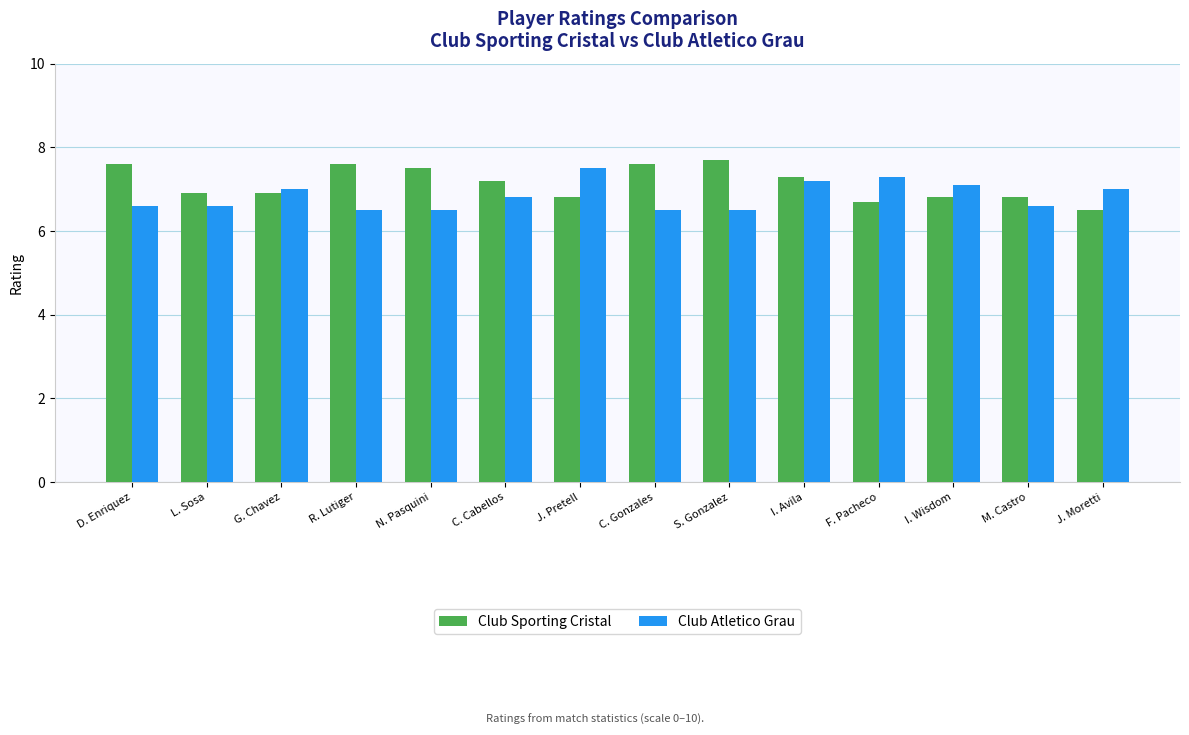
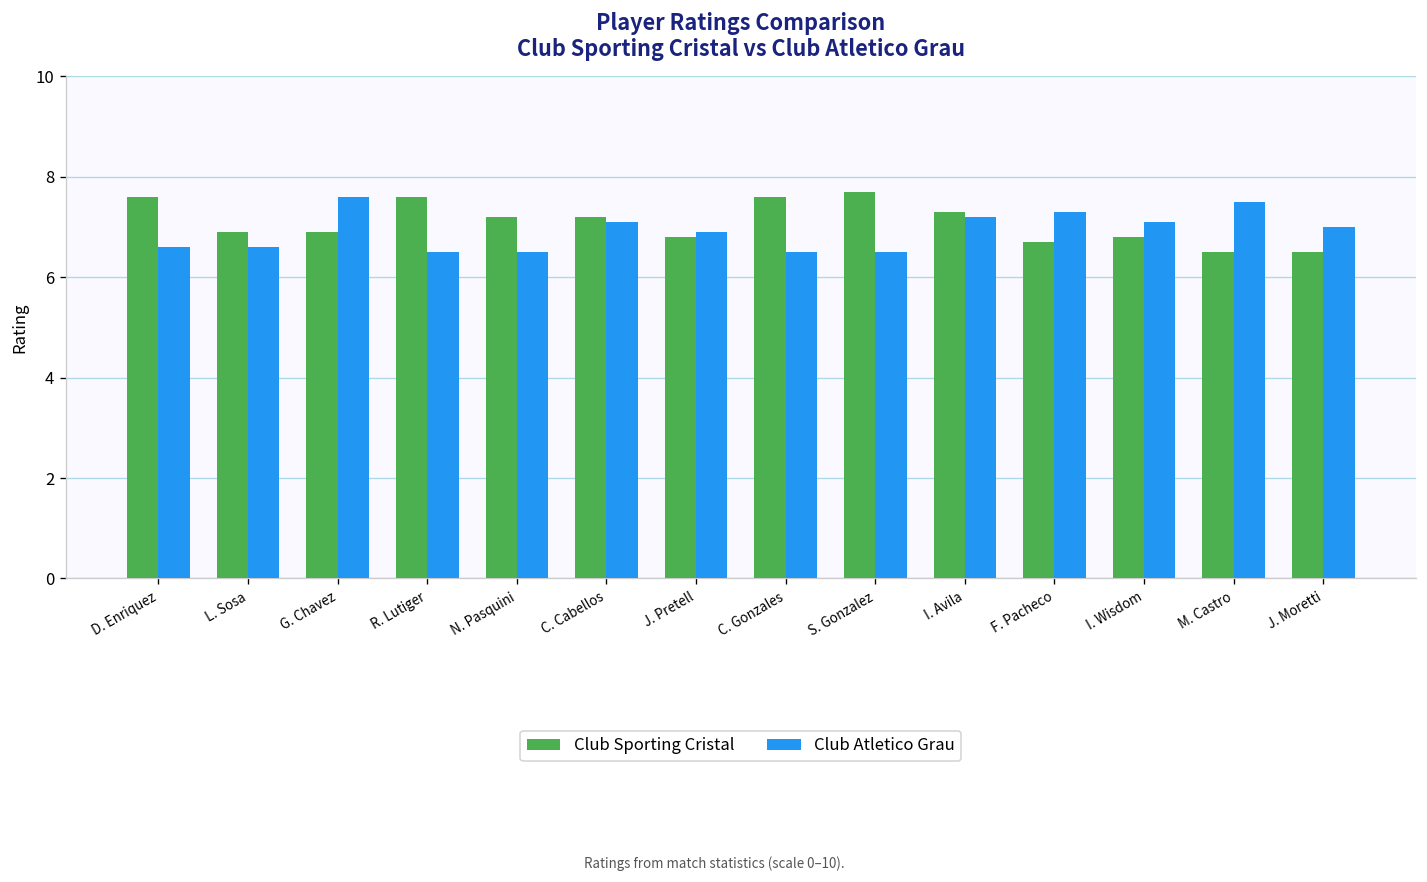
Club Atletico Grau, G. Chavez: 7.0 -> 7.6
Club Sporting Cristal, N. Pasquini: 7.5 -> 7.2
Club Atletico Grau, C. Cabellos: 6.8 -> 7.1
Club Atletico Grau, J. Pretell: 7.5 -> 6.9
Club Sporting Cristal, M. Castro: 6.8 -> 6.5
Club Atletico Grau, M. Castro: 6.6 -> 7.5
